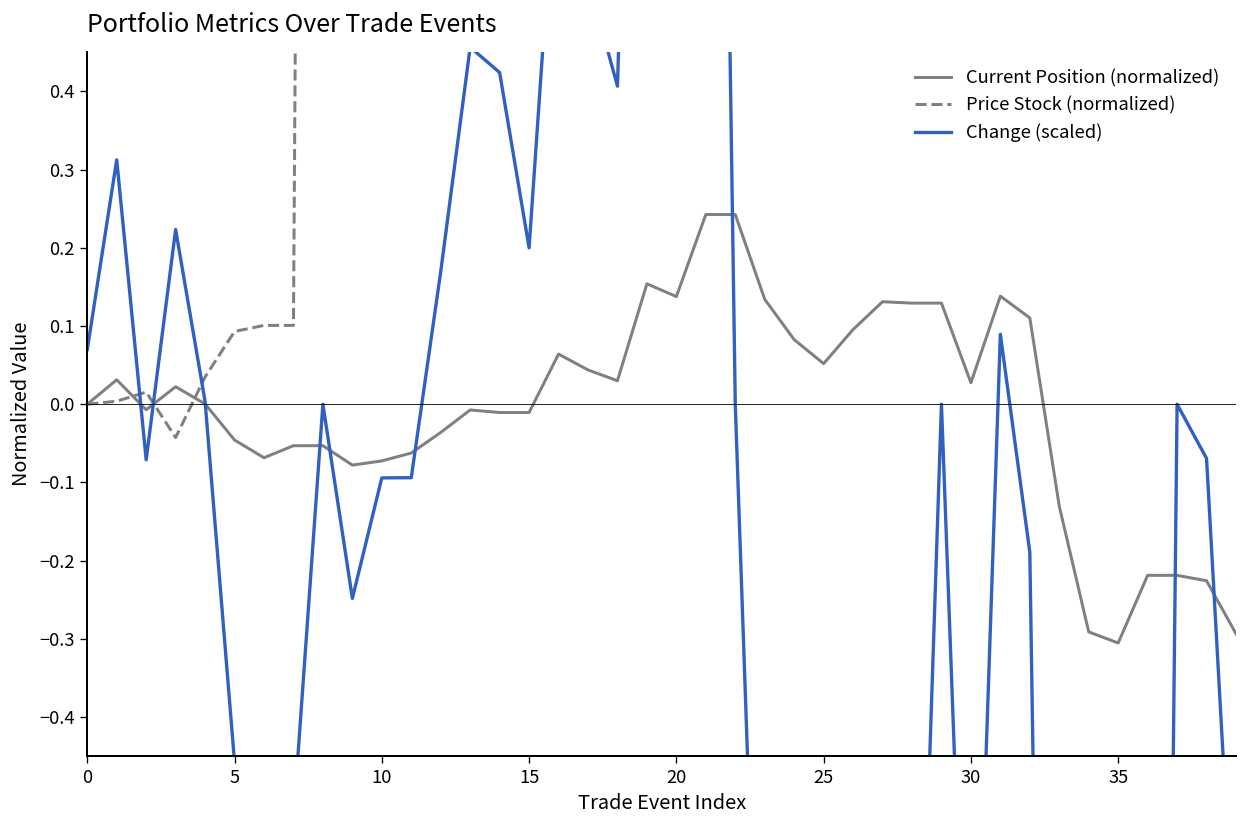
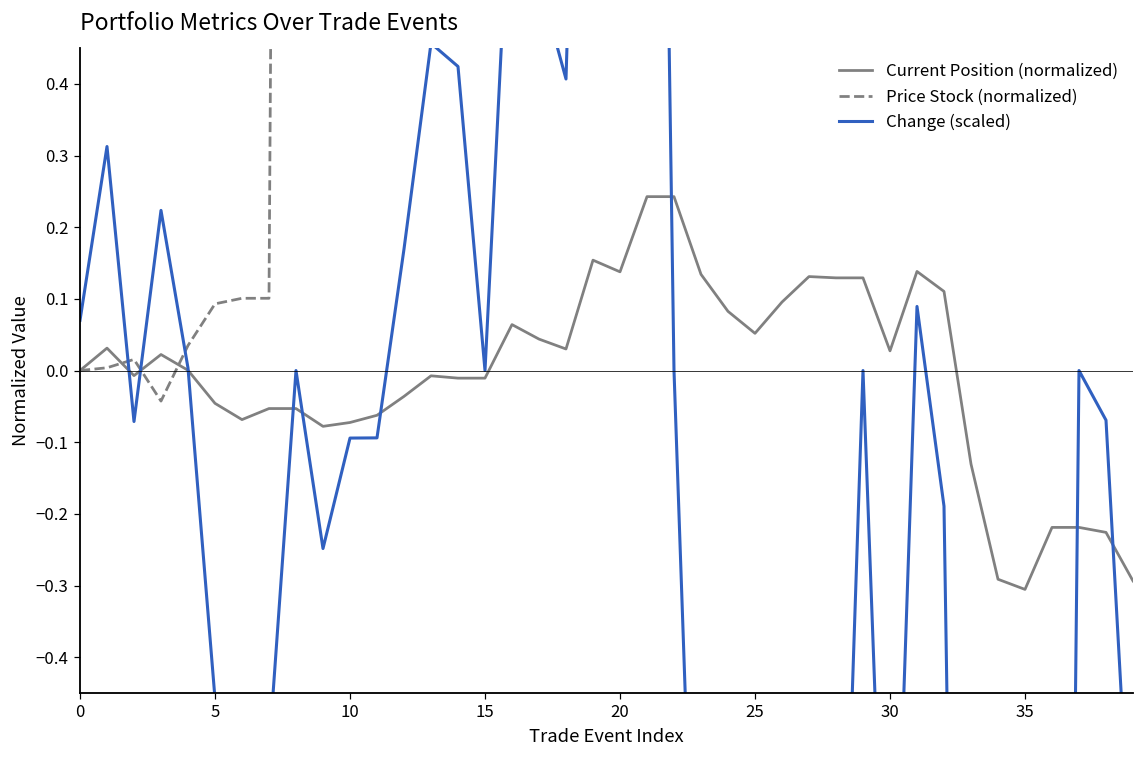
Change (scaled), 15: 0.20 -> 0.00
